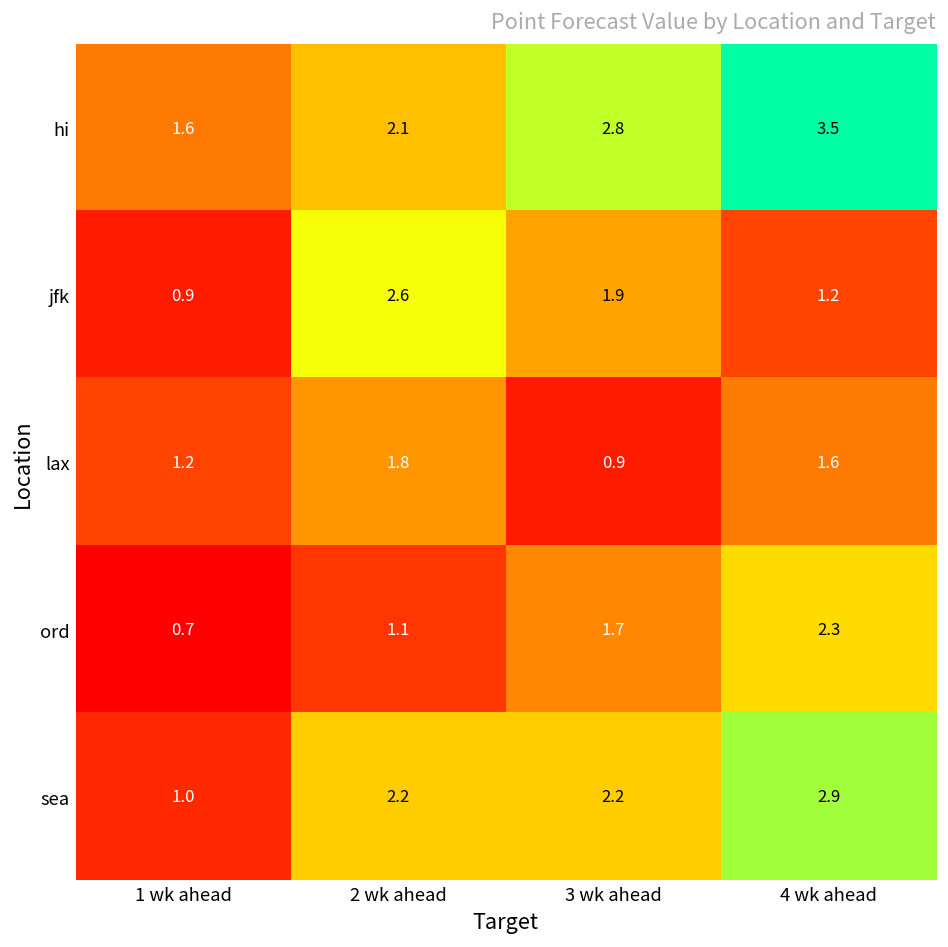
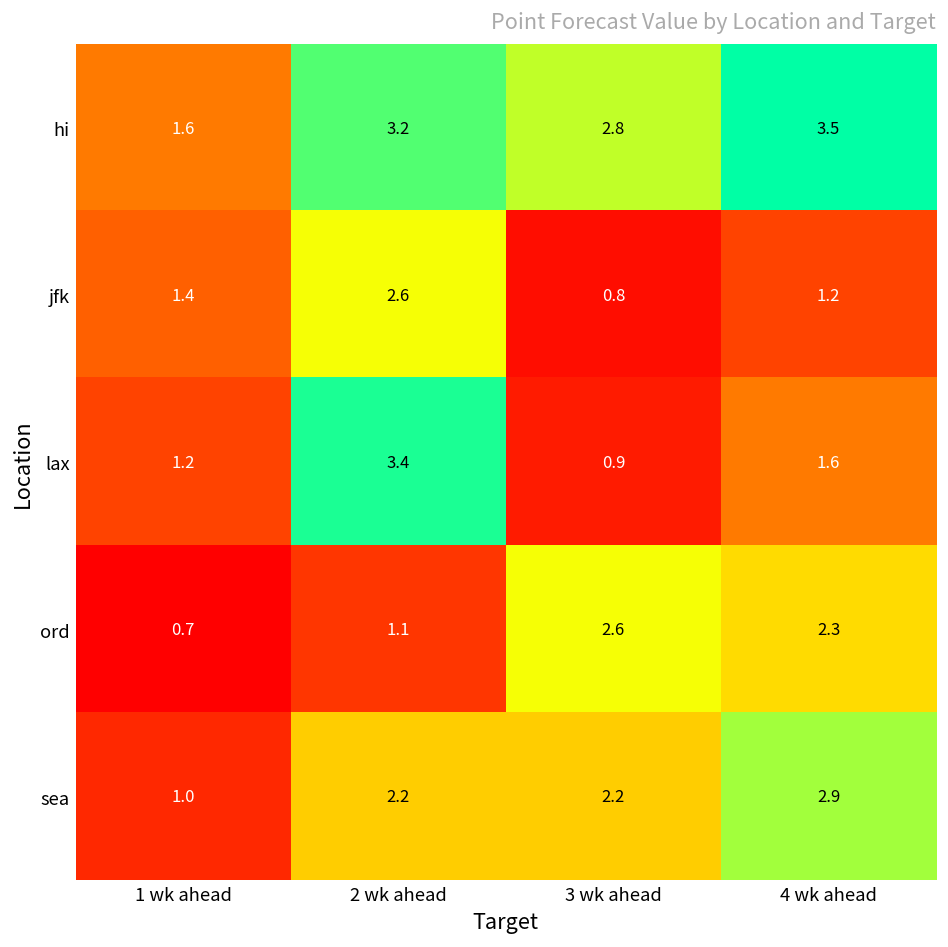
hi, 2 wk ahead: 2.1 -> 3.2
jfk, 1 wk ahead: 0.9 -> 1.4
jfk, 3 wk ahead: 1.9 -> 0.8
lax, 2 wk ahead: 1.8 -> 3.4
ord, 3 wk ahead: 1.7 -> 2.6
